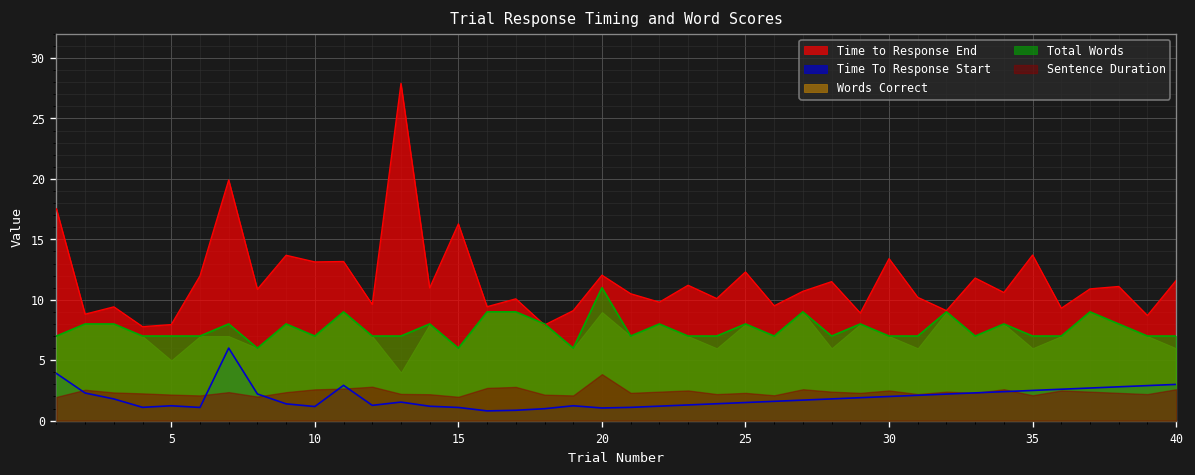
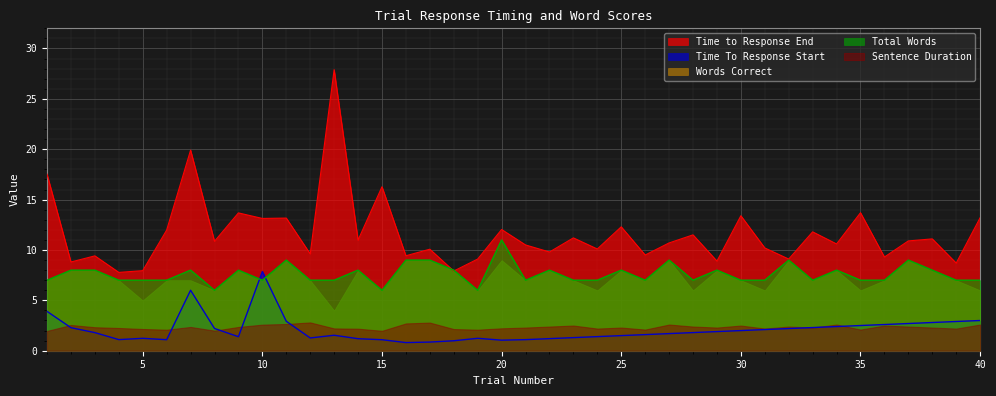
Time To Response Start, 10: 1.2 -> 7.9
Sentence Duration, 20: 3.8 -> 2.2
Time to Response End, 40: 11.6 -> 13.2
